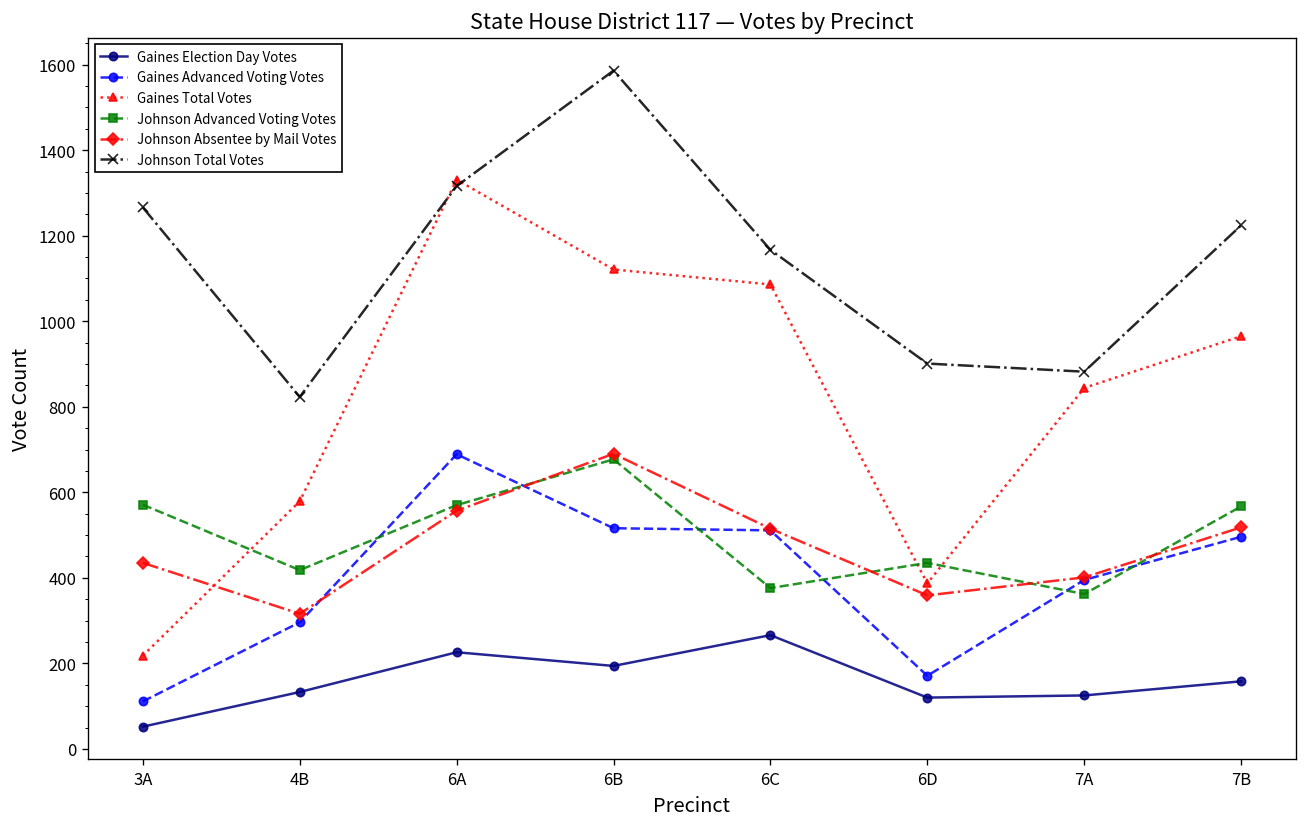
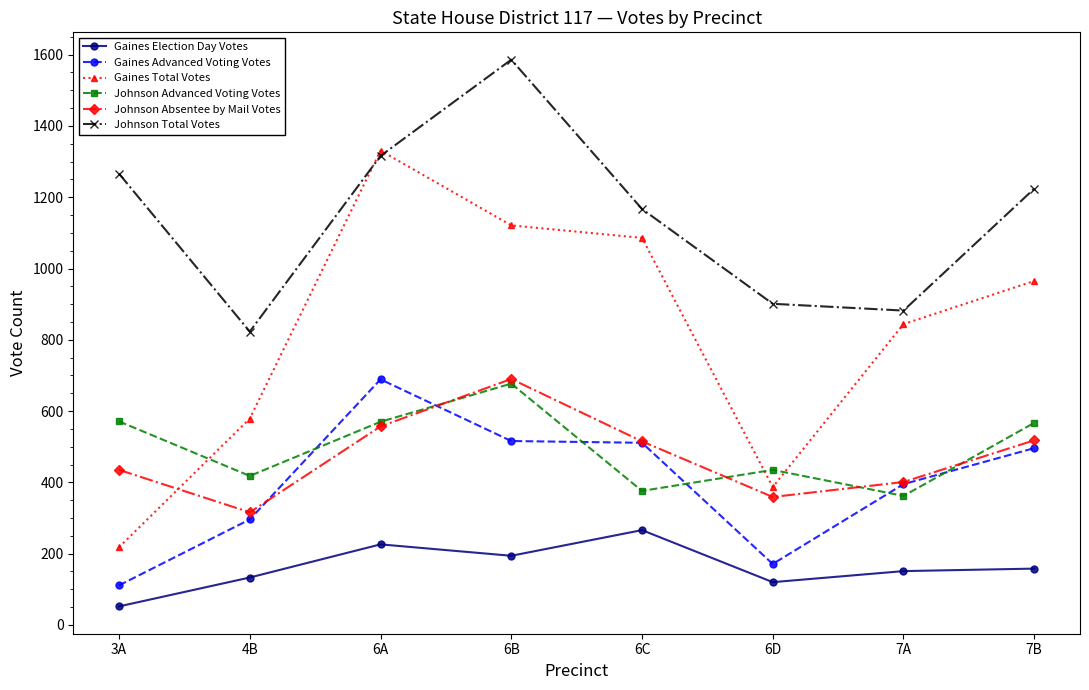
Gaines Election Day Votes, 7A: 130 -> 150
